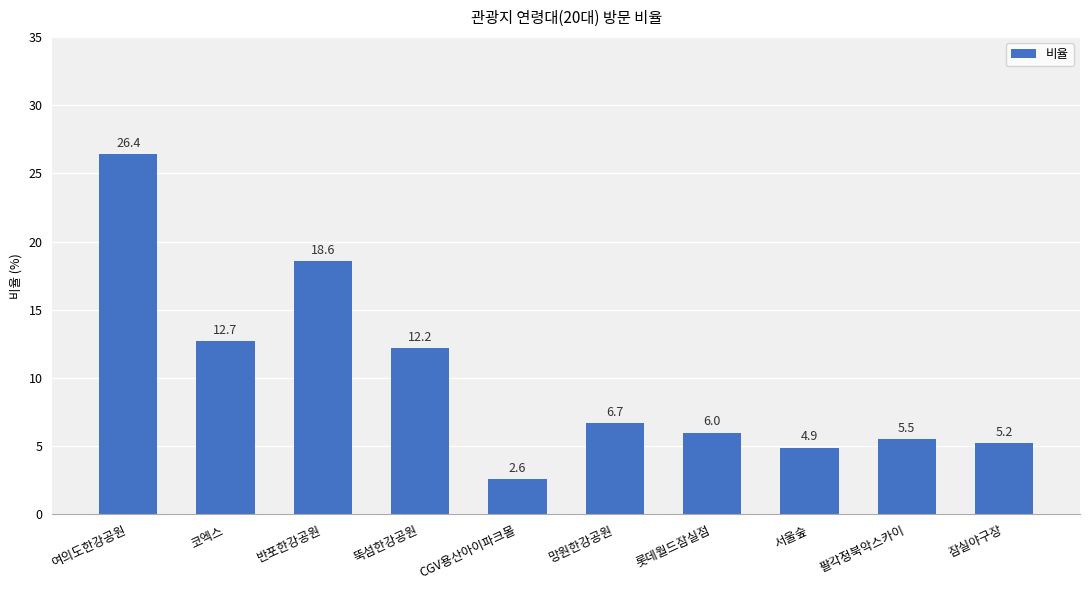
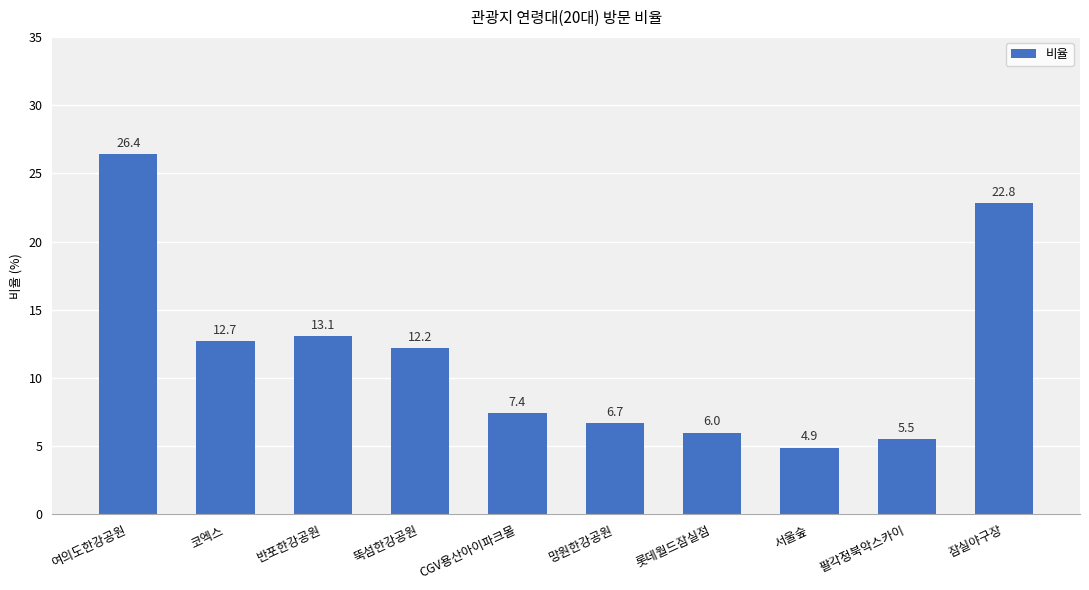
반포한강공원: 18.6 -> 13.1
CGV용산아이파크몰: 2.6 -> 7.4
잠실야구장: 5.2 -> 22.8
